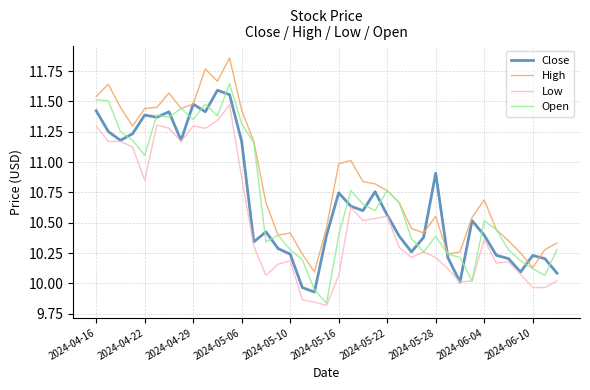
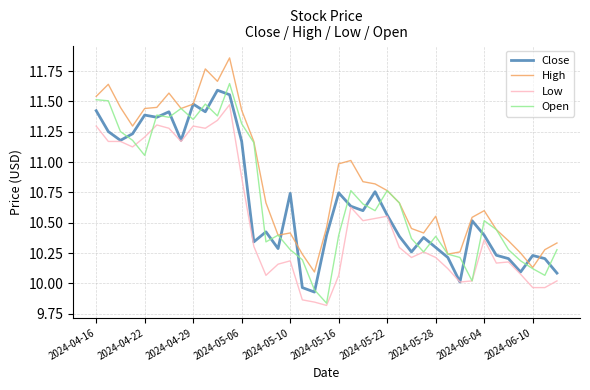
Low, 2024-04-22: 10.85 -> 11.21
Close, 2024-05-10: 10.24 -> 10.74
Close, 2024-05-28: 10.91 -> 10.30
High, 2024-06-04: 10.69 -> 10.60
